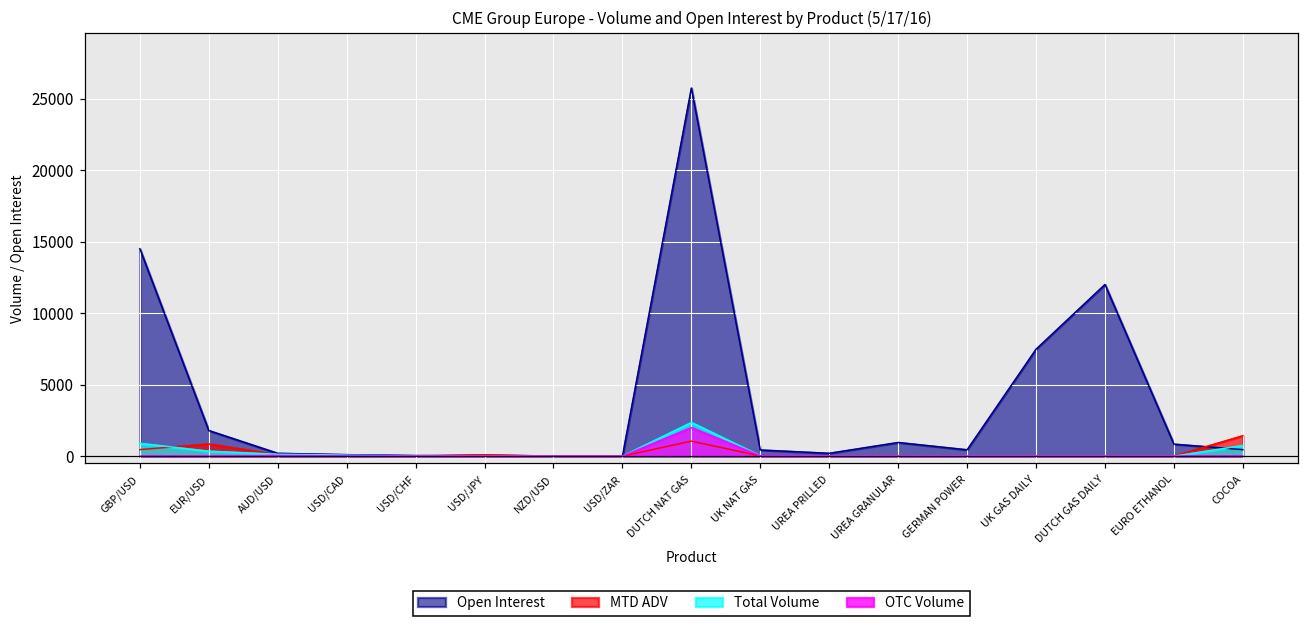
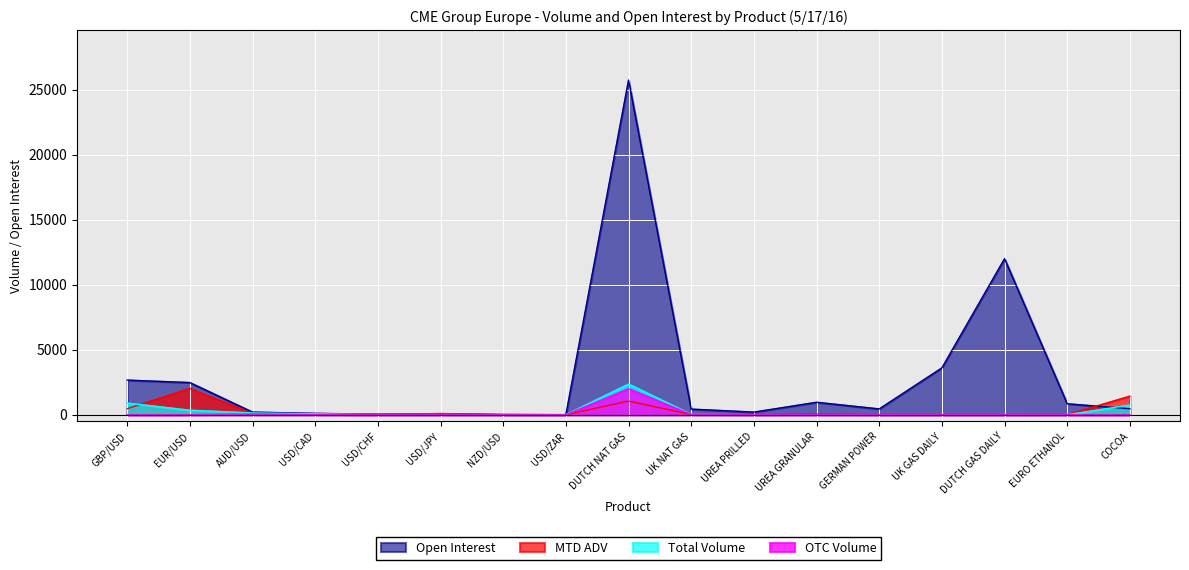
Open Interest, GBP/USD: 14500 -> 2700
Open Interest, EUR/USD: 1800 -> 2500
MTD ADV, EUR/USD: 900 -> 2000
Open Interest, UK GAS DAILY: 7500 -> 3600
